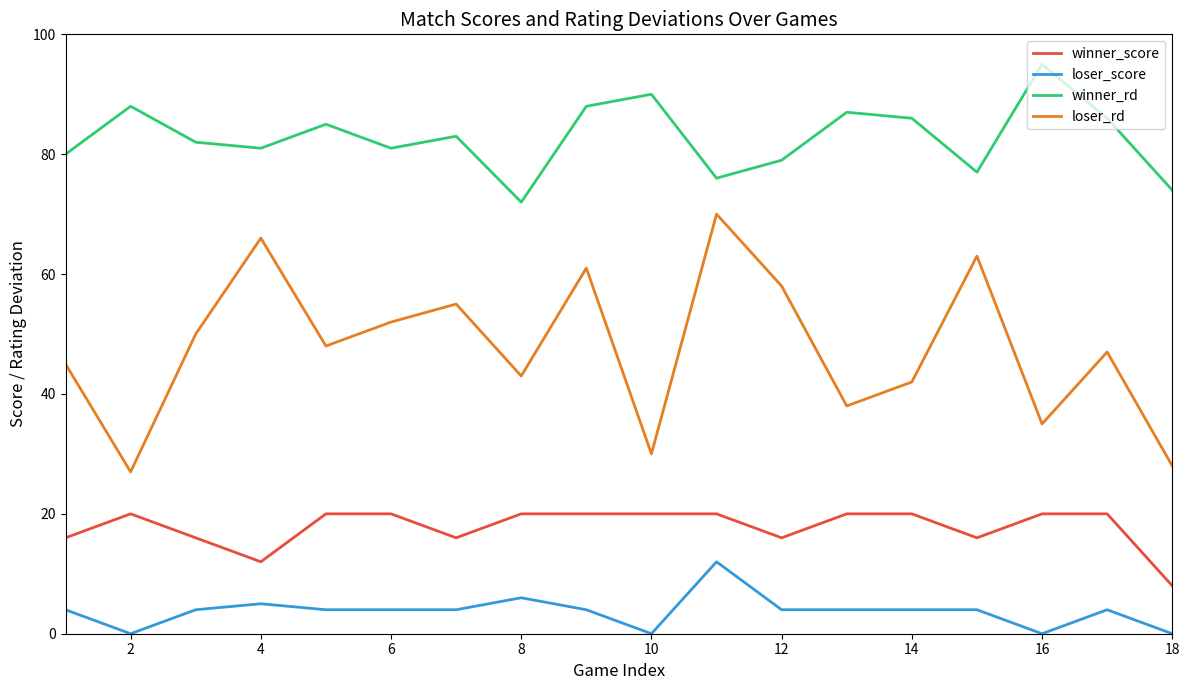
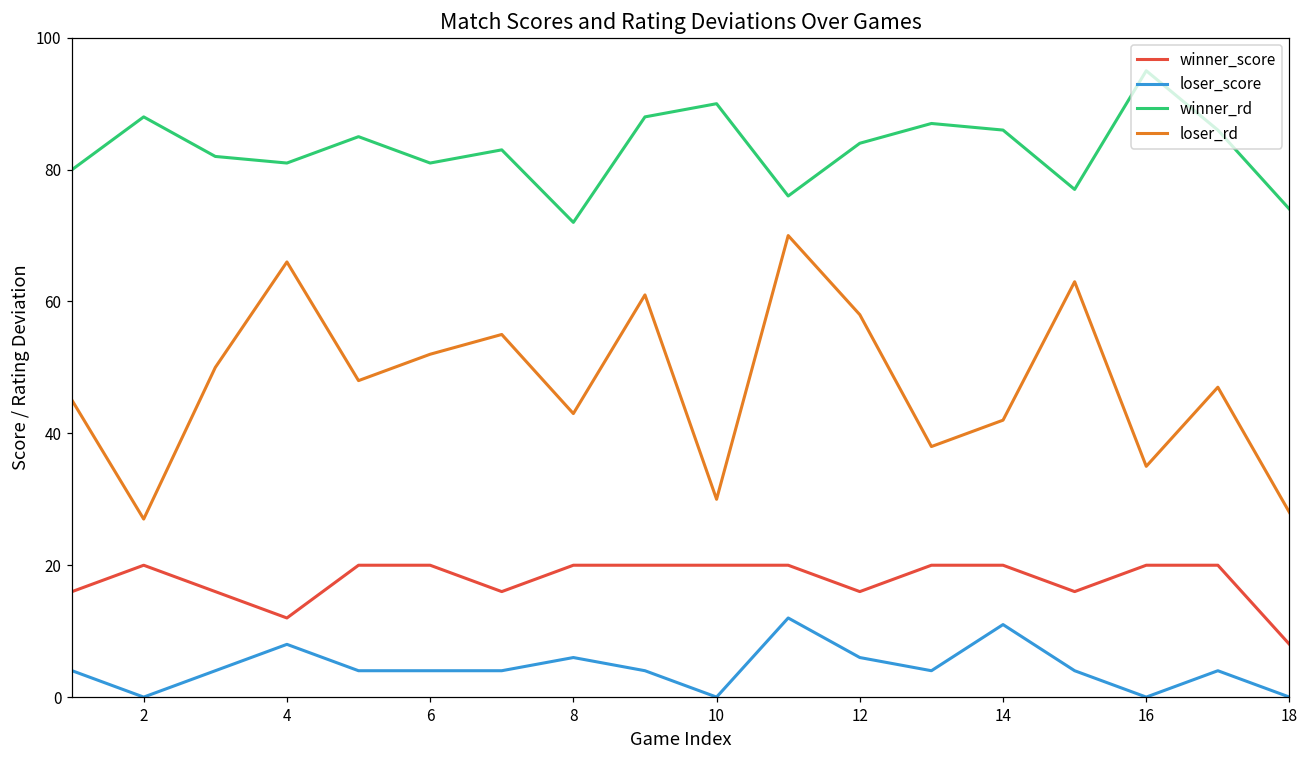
loser_score, 4: 5 -> 8
loser_score, 12: 4 -> 6
winner_rd, 12: 79 -> 84
loser_score, 14: 4 -> 11
